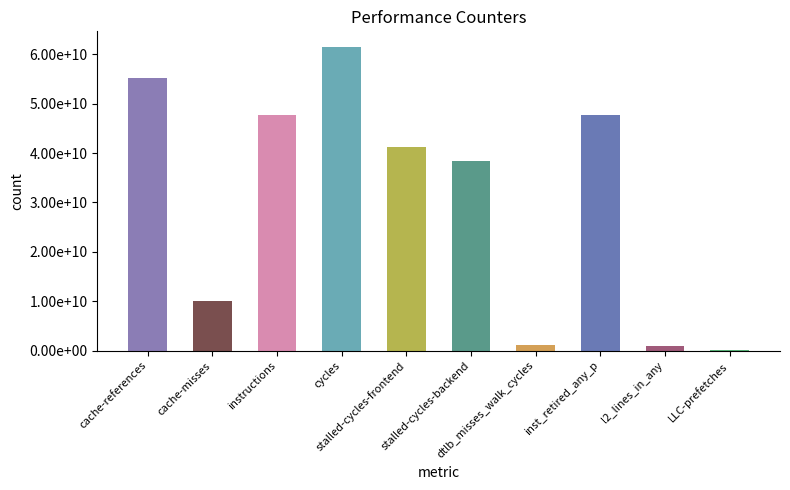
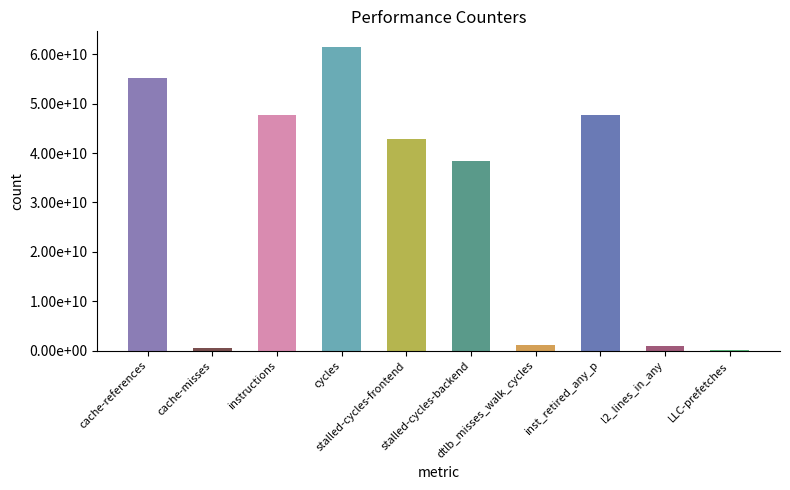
cache-misses: 10000000000 -> 1000000000
stalled-cycles-frontend: 41000000000 -> 43000000000
